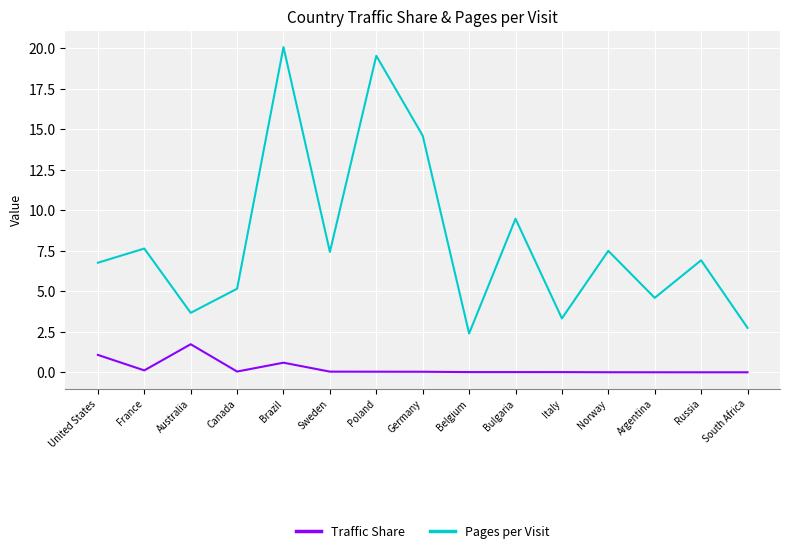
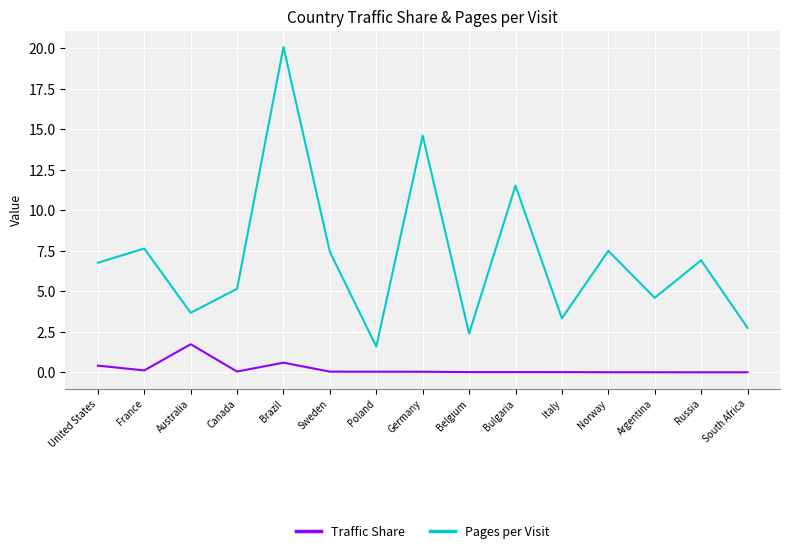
Traffic Share, United States: 1.1 -> 0.4
Pages per Visit, Poland: 19.5 -> 1.6
Pages per Visit, Bulgaria: 9.5 -> 11.5
